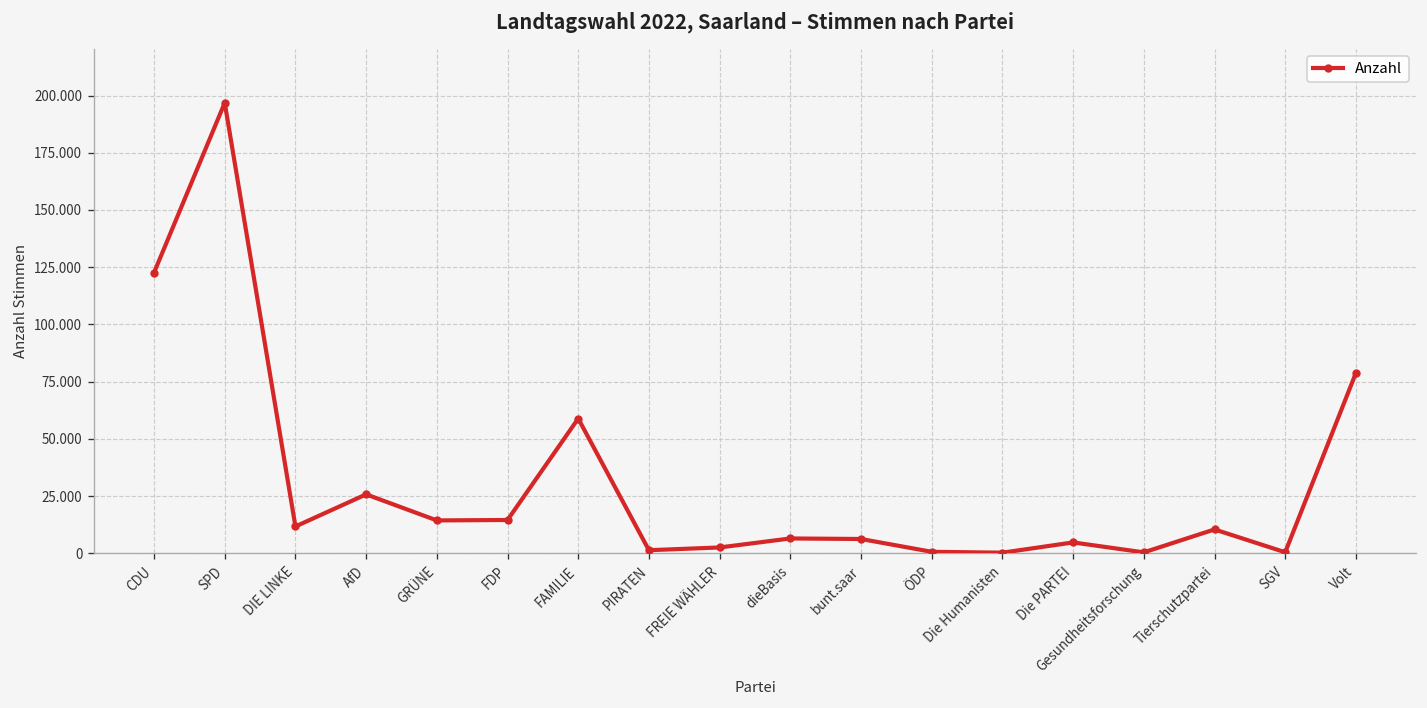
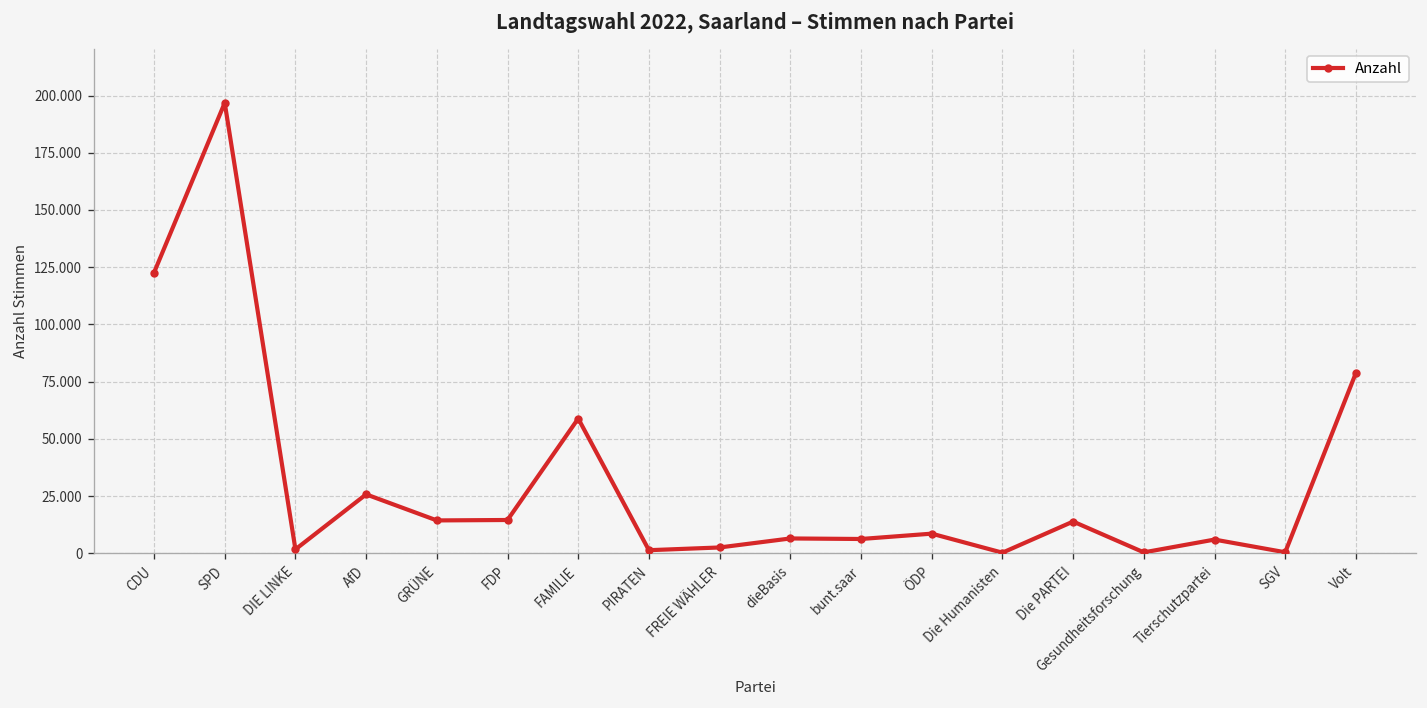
DIE LINKE: 12 -> 2
ÖDP: 1 -> 9
Die PARTEI: 5 -> 14
Tierschutzpartei: 10 -> 6
